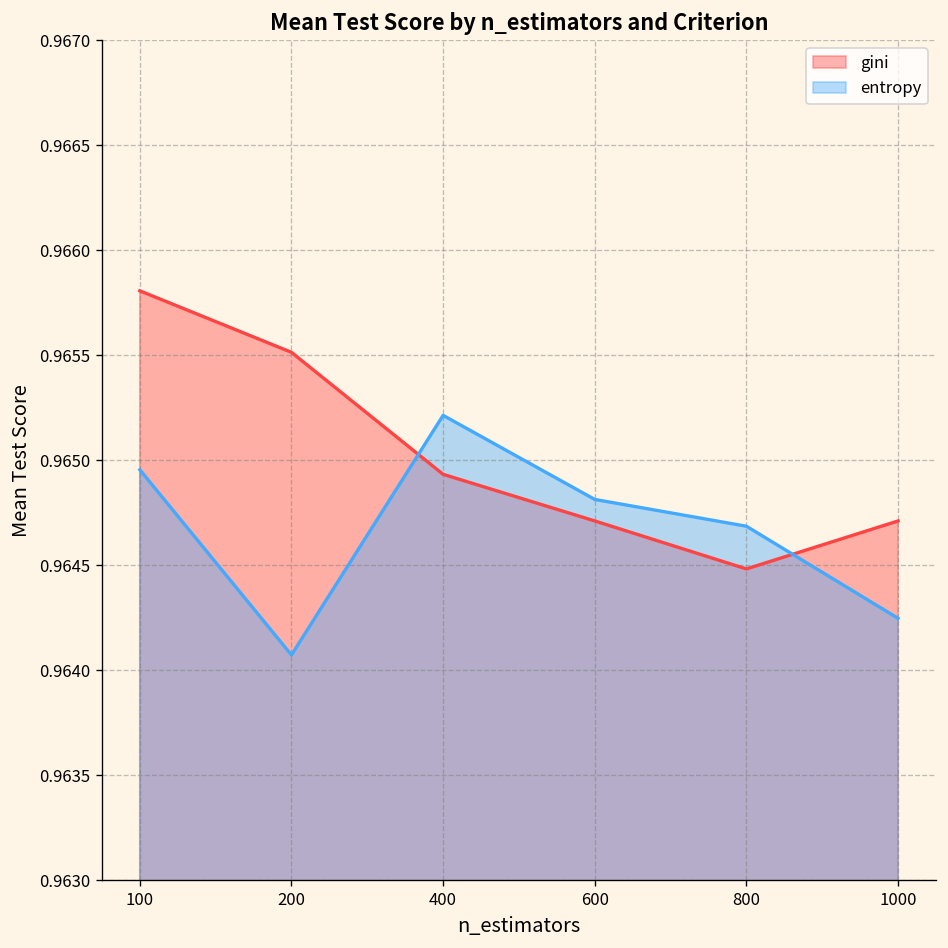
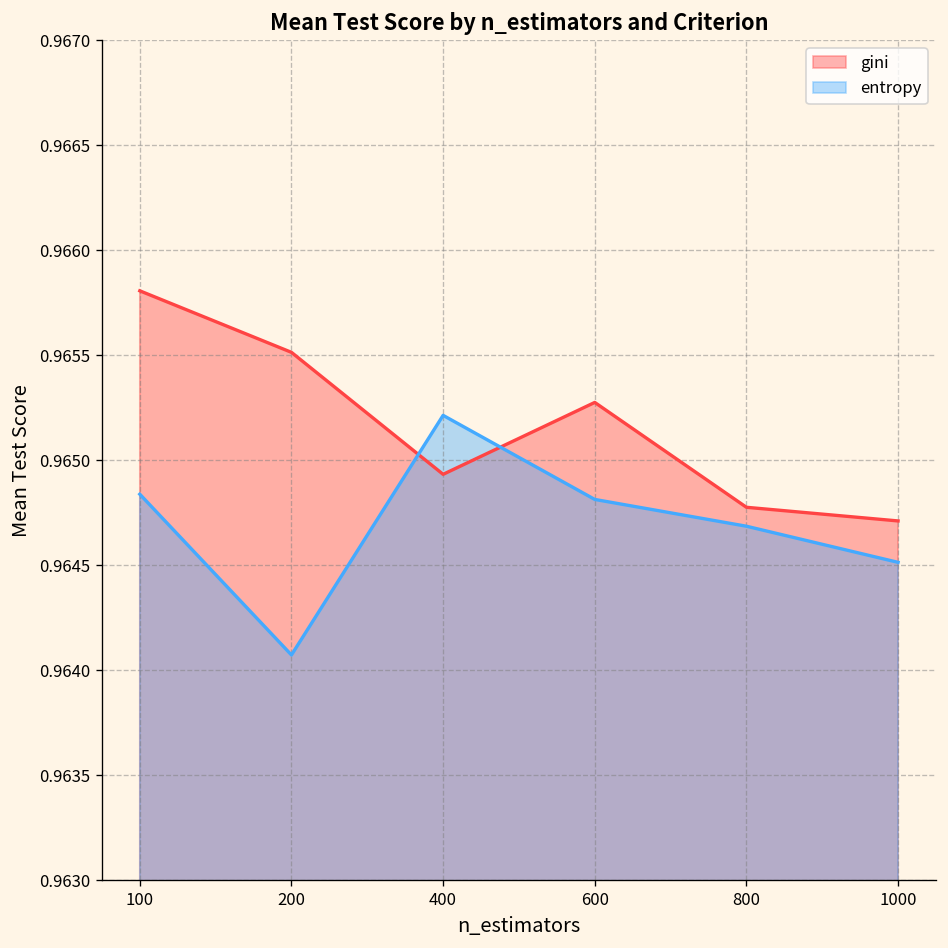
entropy, 100: 0.96495 -> 0.96484
gini, 600: 0.96471 -> 0.96528
gini, 800: 0.96448 -> 0.96478
entropy, 1000: 0.96425 -> 0.96451
